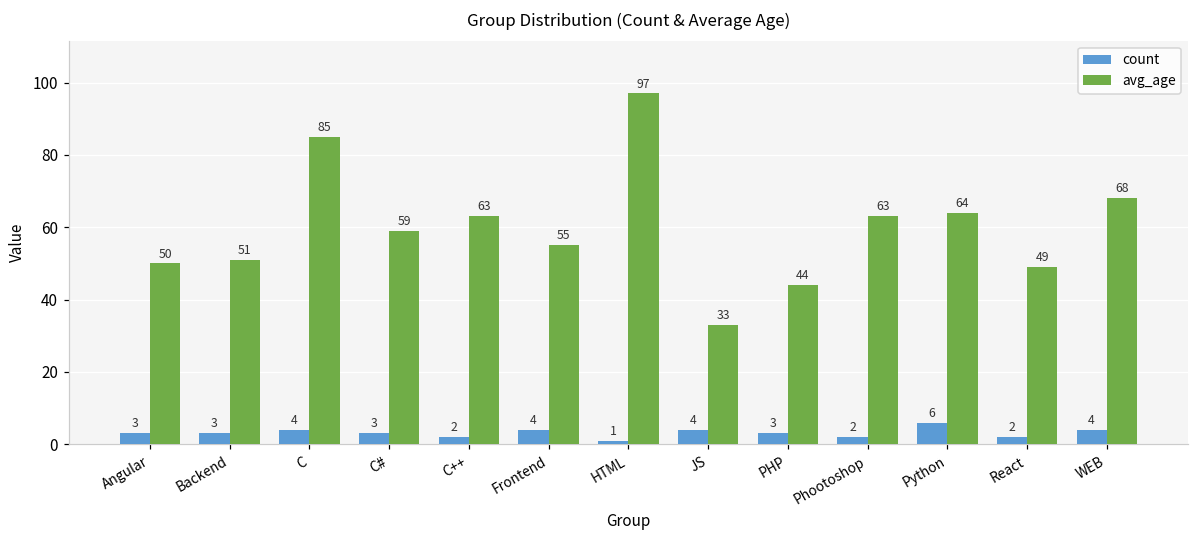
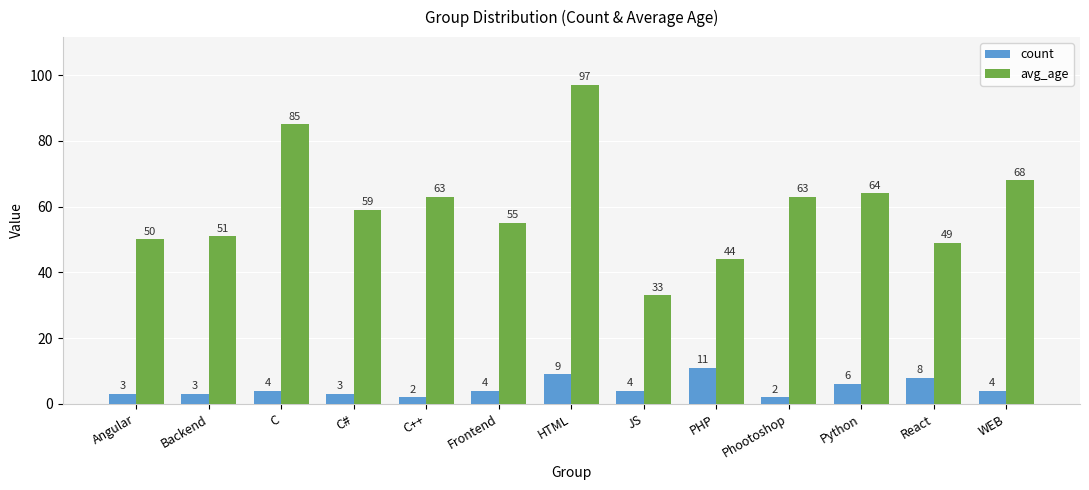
count, HTML: 1 -> 9
count, PHP: 3 -> 11
count, React: 2 -> 8
